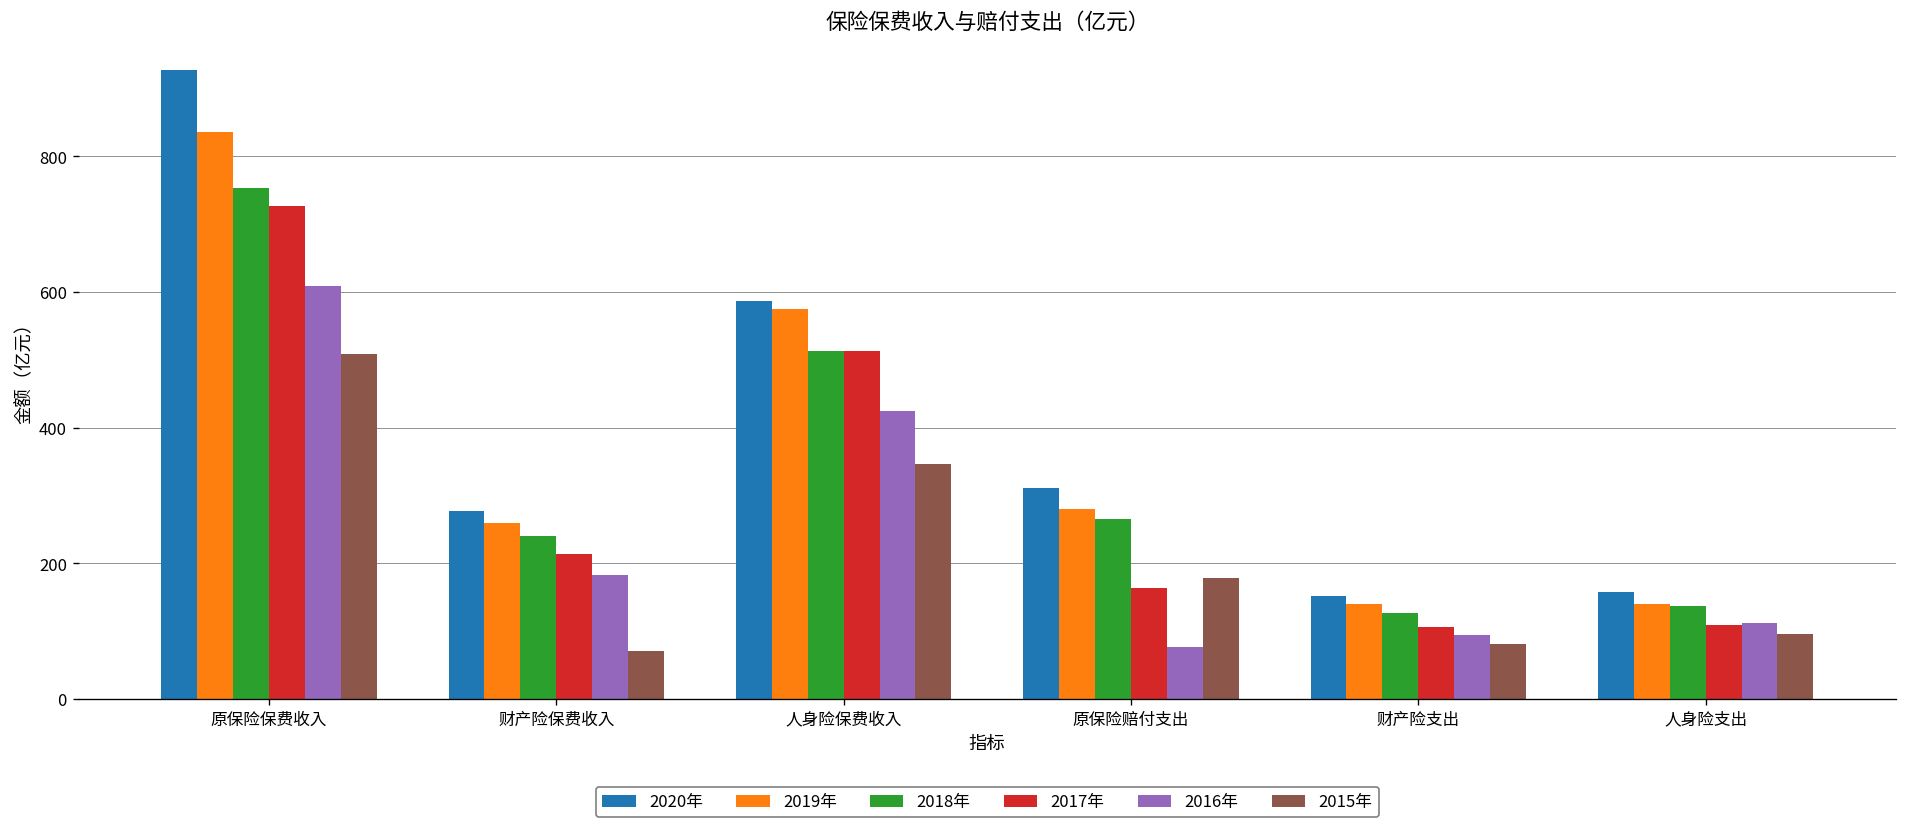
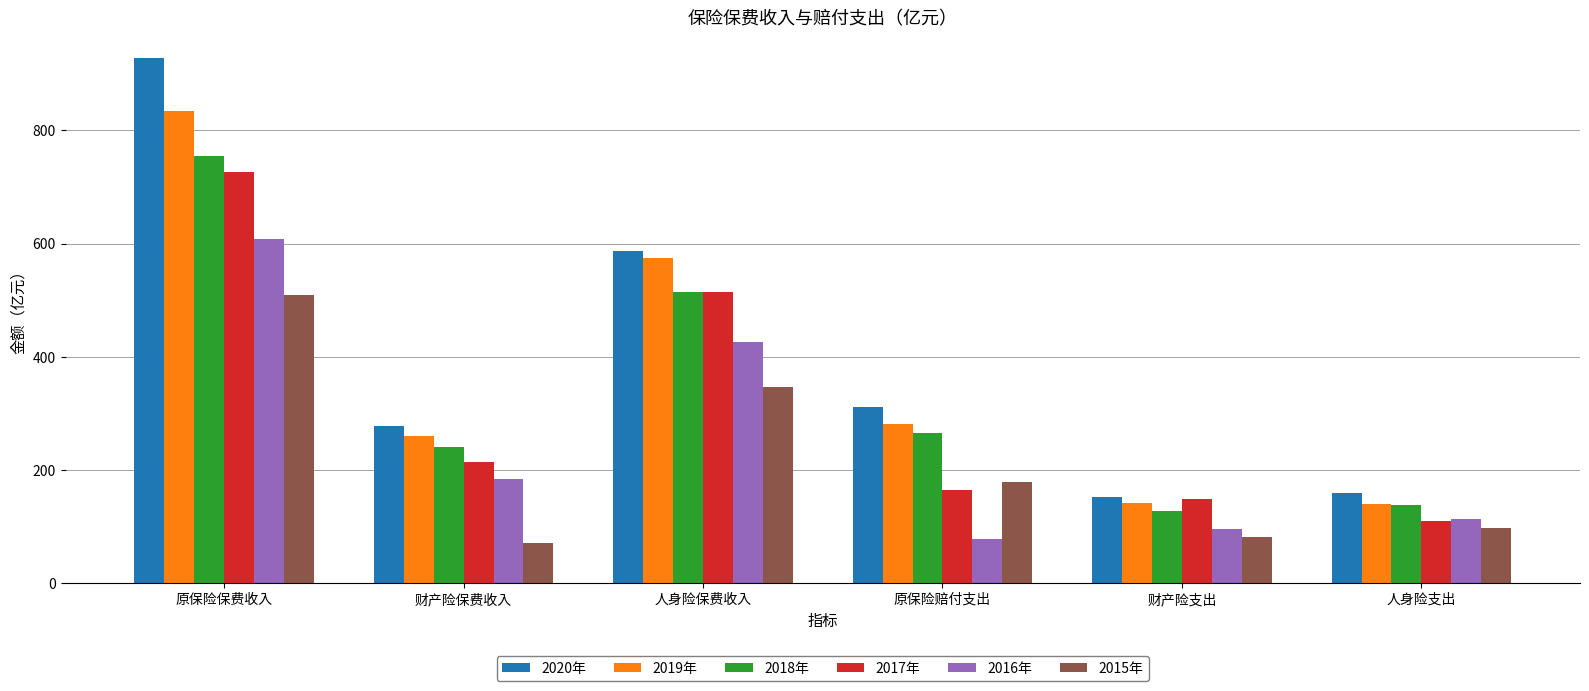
2017年, 财产险支出: 110 -> 150
